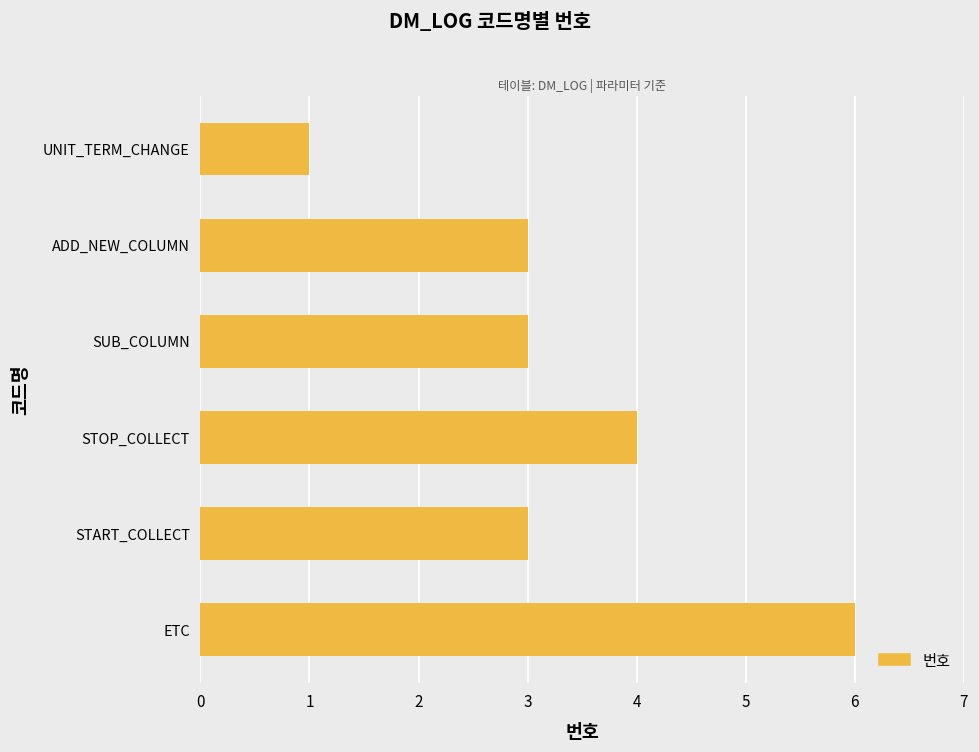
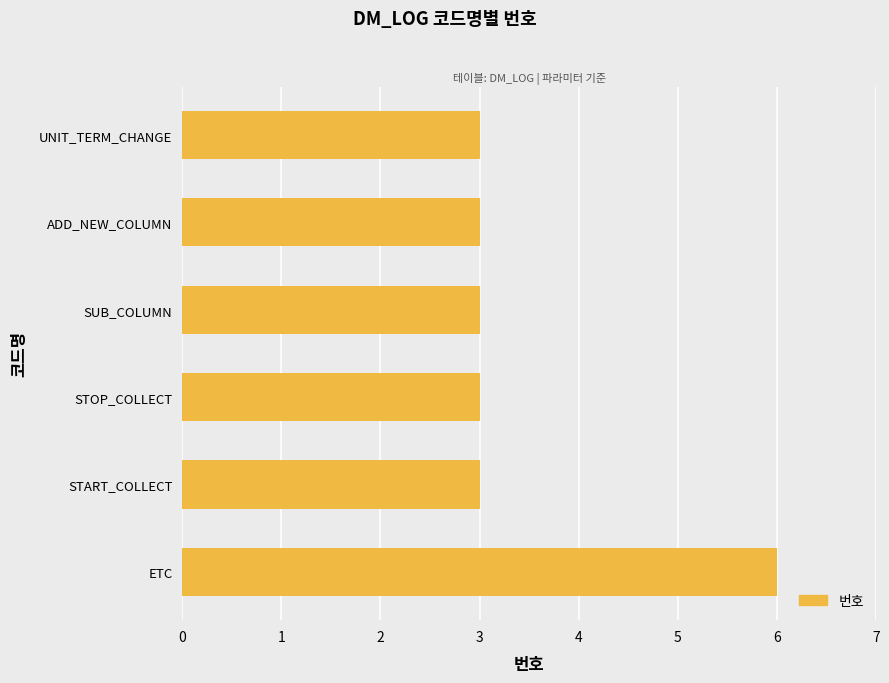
UNIT_TERM_CHANGE: 1 -> 3
STOP_COLLECT: 4 -> 3
